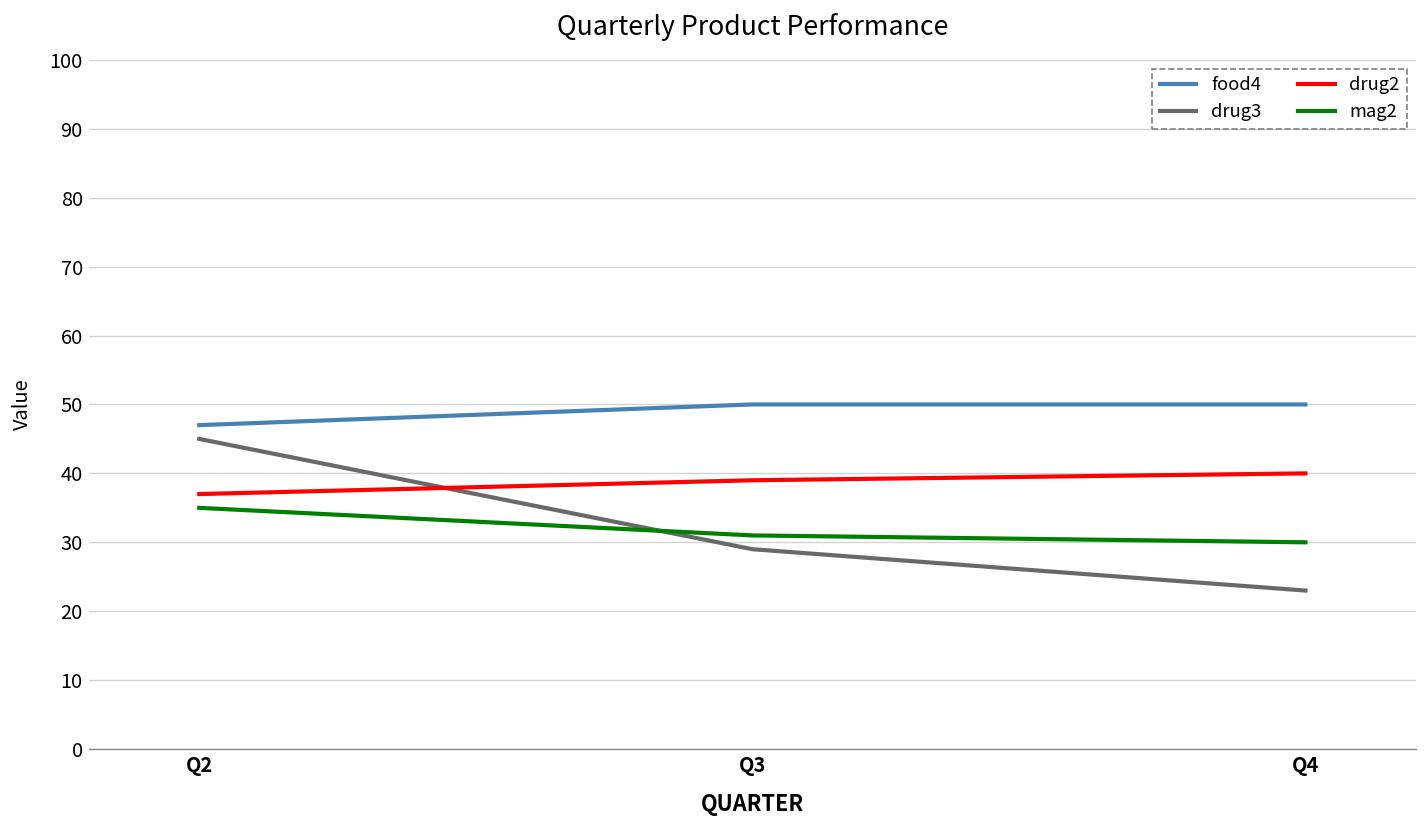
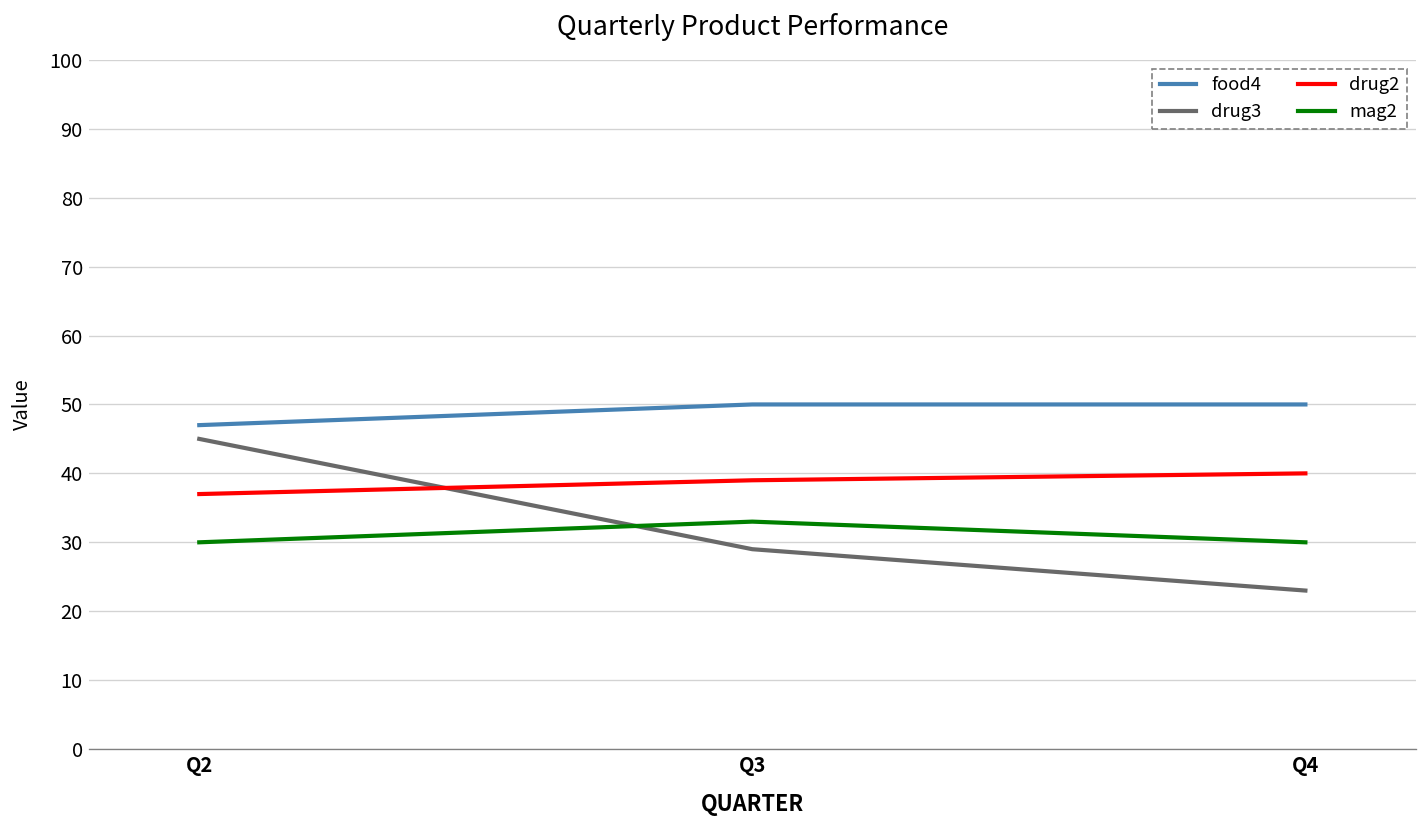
mag2, Q2: 35 -> 30
mag2, Q3: 31 -> 33
